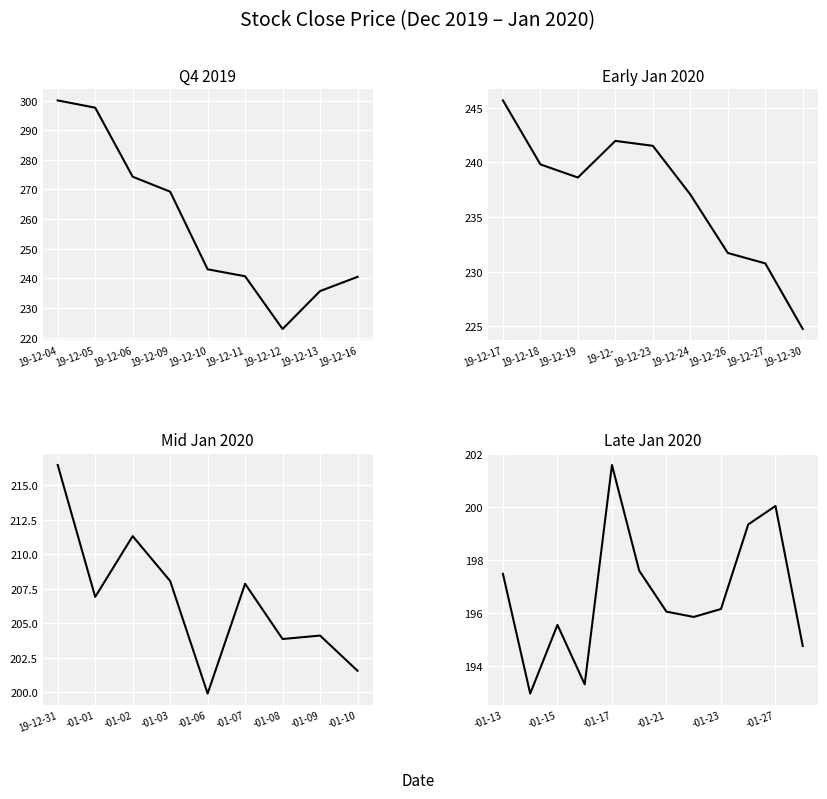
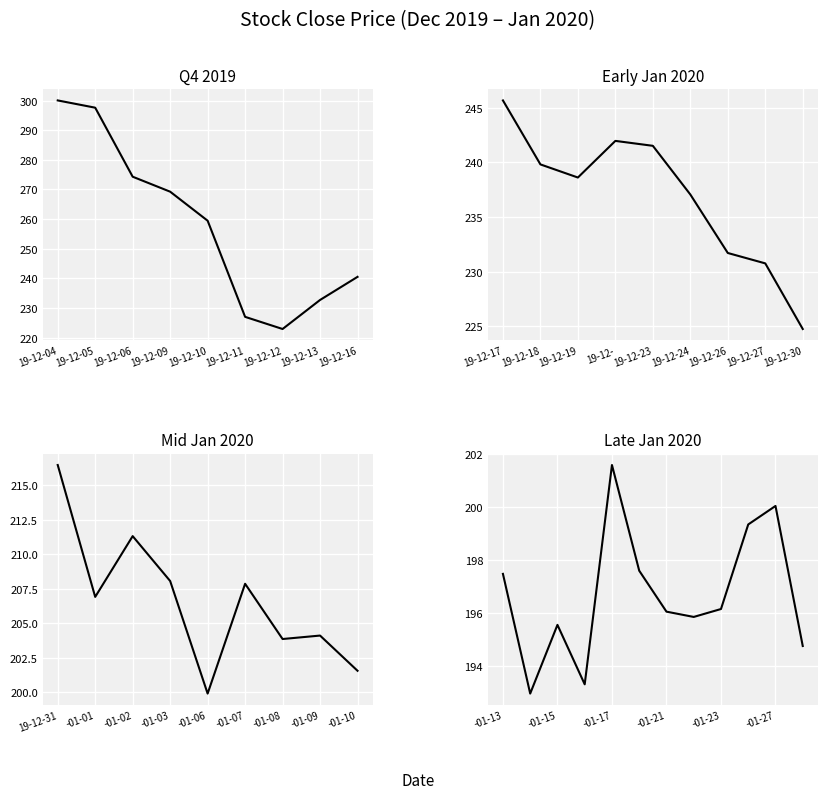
Q4 2019, 19-12-10: 243 -> 259
Q4 2019, 19-12-11: 241 -> 227
Q4 2019, 19-12-13: 236 -> 233
